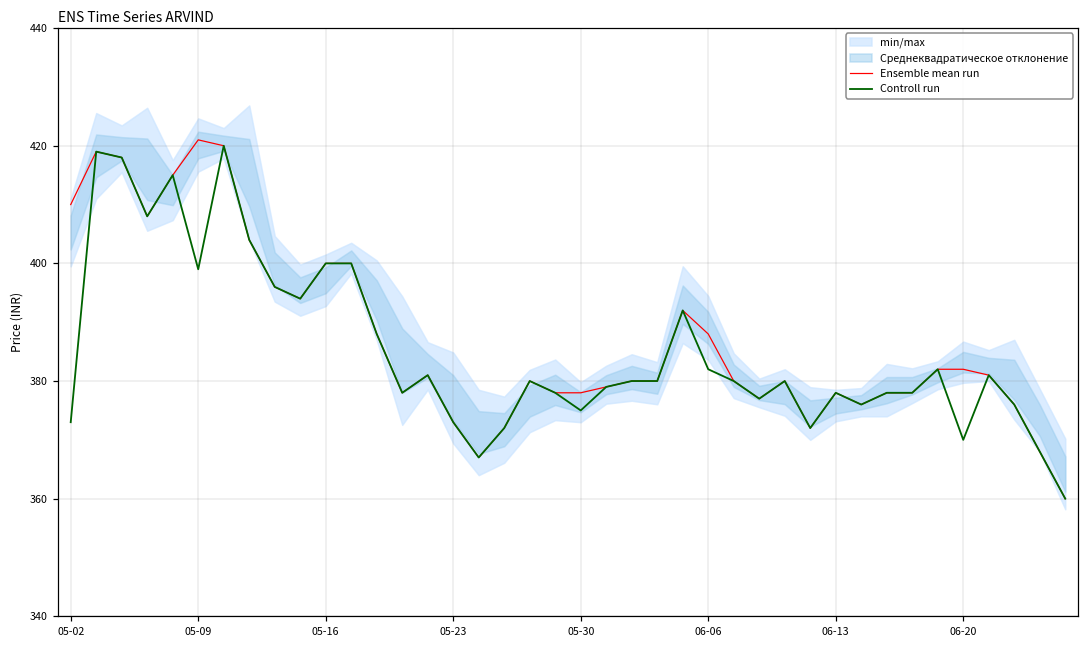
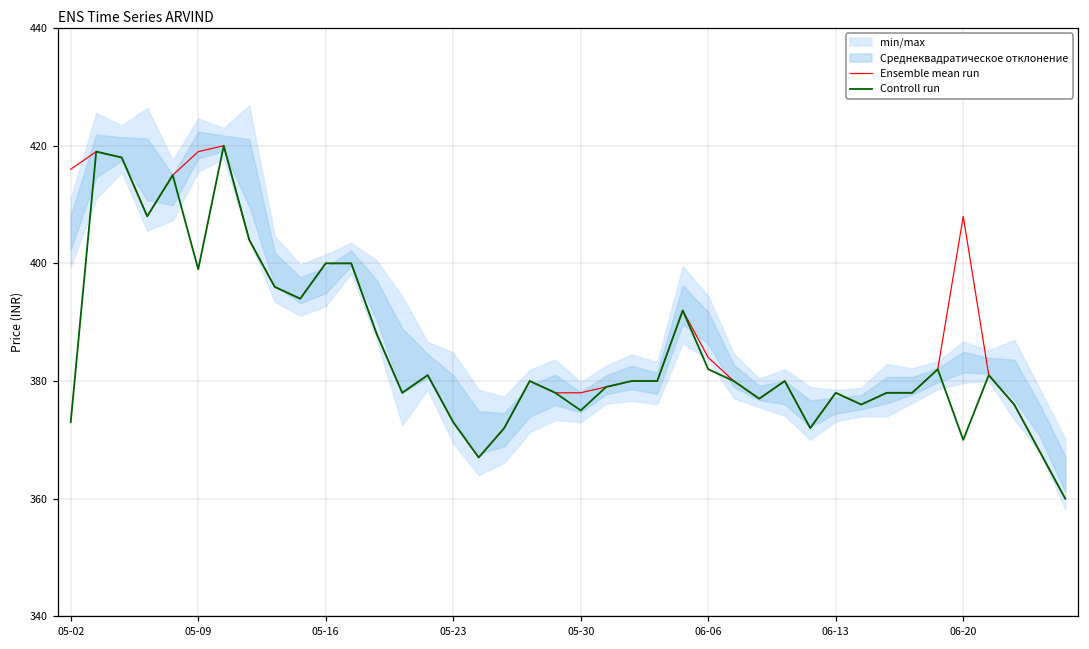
Ensemble mean run, 05-02: 410 -> 416
Ensemble mean run, 05-09: 421 -> 419
Ensemble mean run, 06-06: 388 -> 384
Ensemble mean run, 06-20: 382 -> 408
